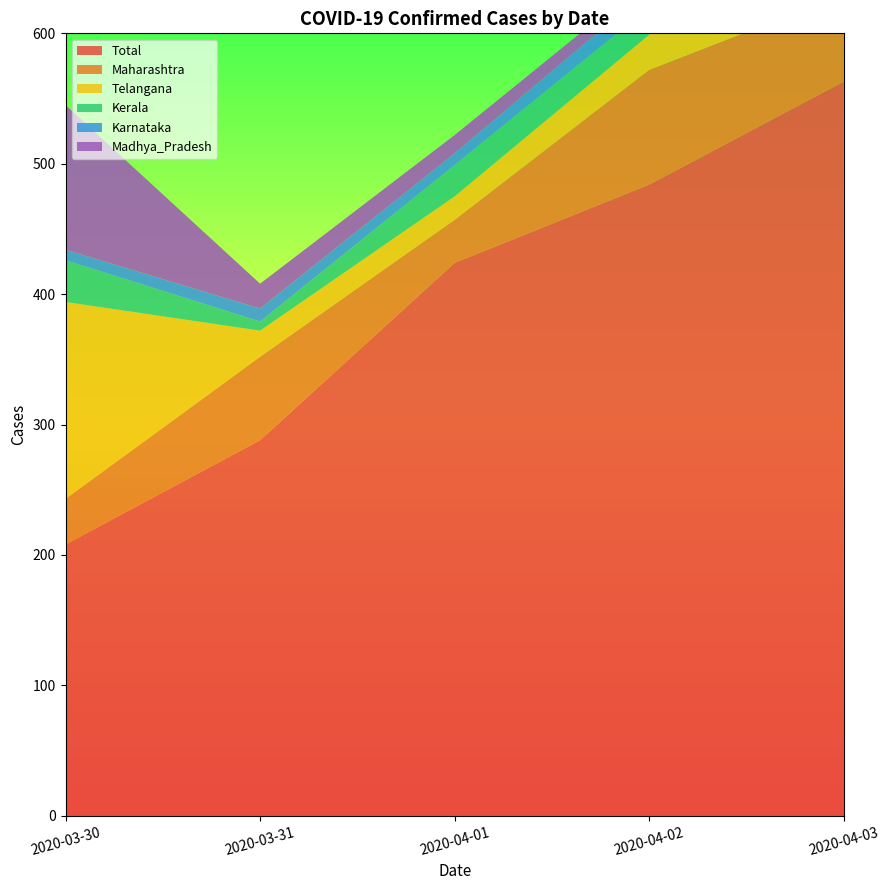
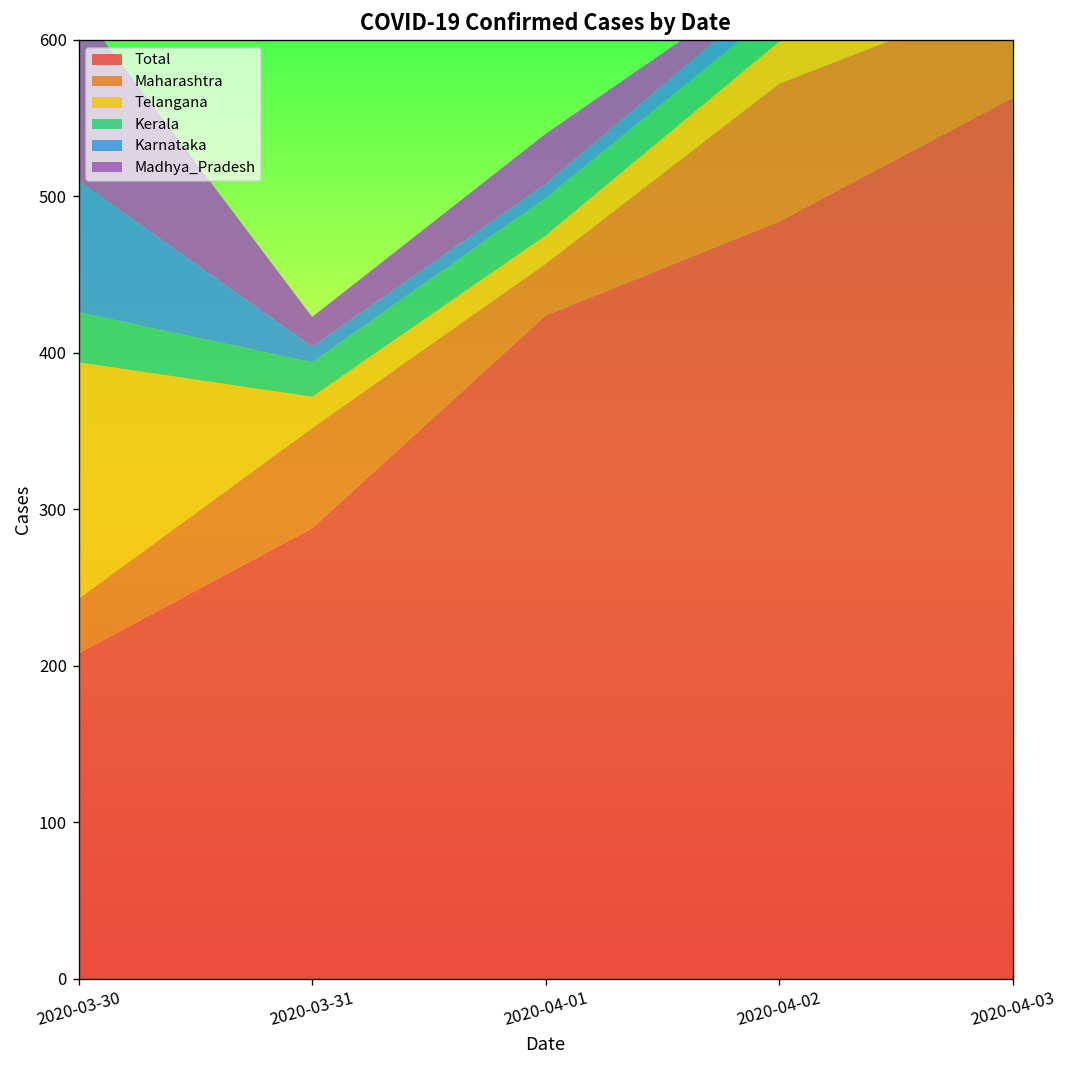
Karnataka, 2020-03-30: 8 -> 84
Kerala, 2020-03-31: 7 -> 22
Madhya_Pradesh, 2020-04-01: 14 -> 32
